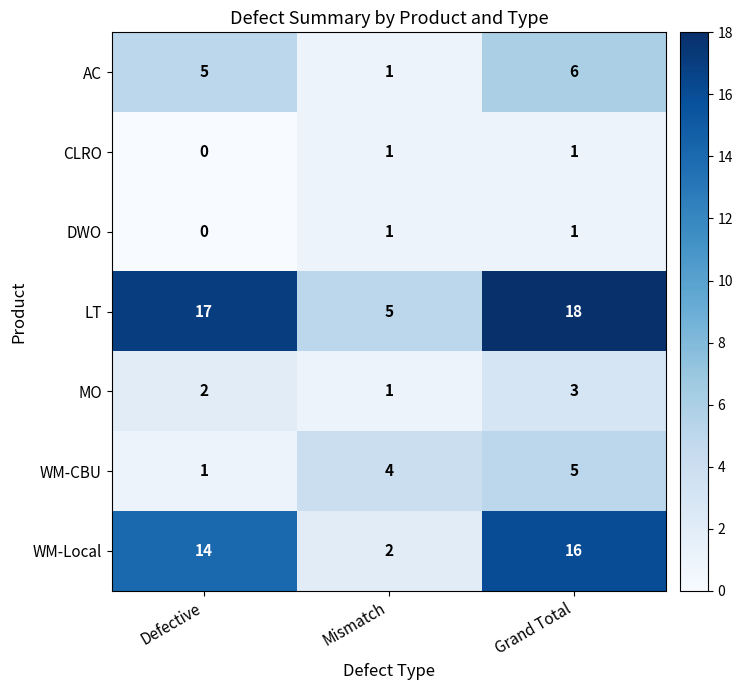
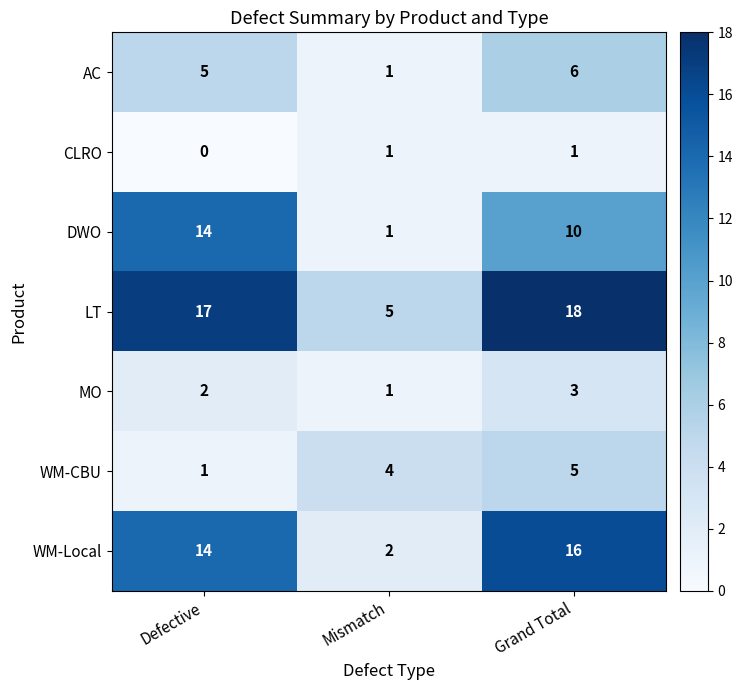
DWO, Defective: 0 -> 14
DWO, Grand Total: 1 -> 10
